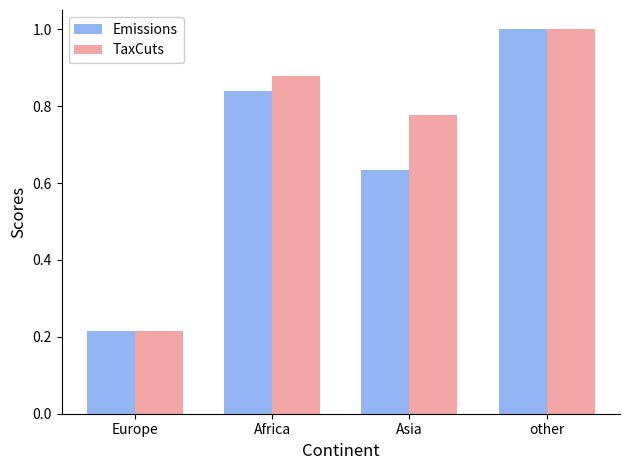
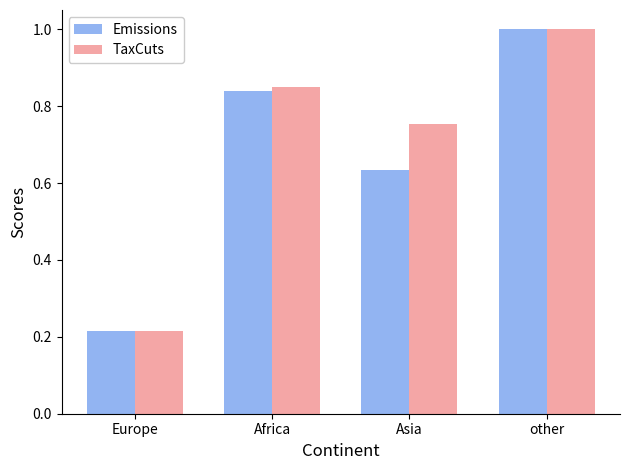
TaxCuts, Africa: 0.88 -> 0.85
TaxCuts, Asia: 0.78 -> 0.75
